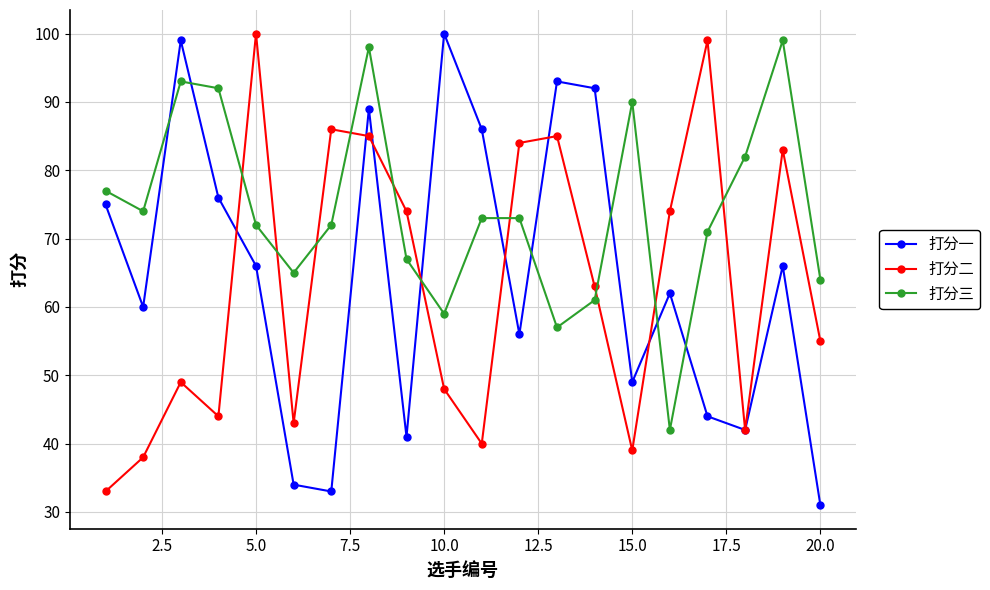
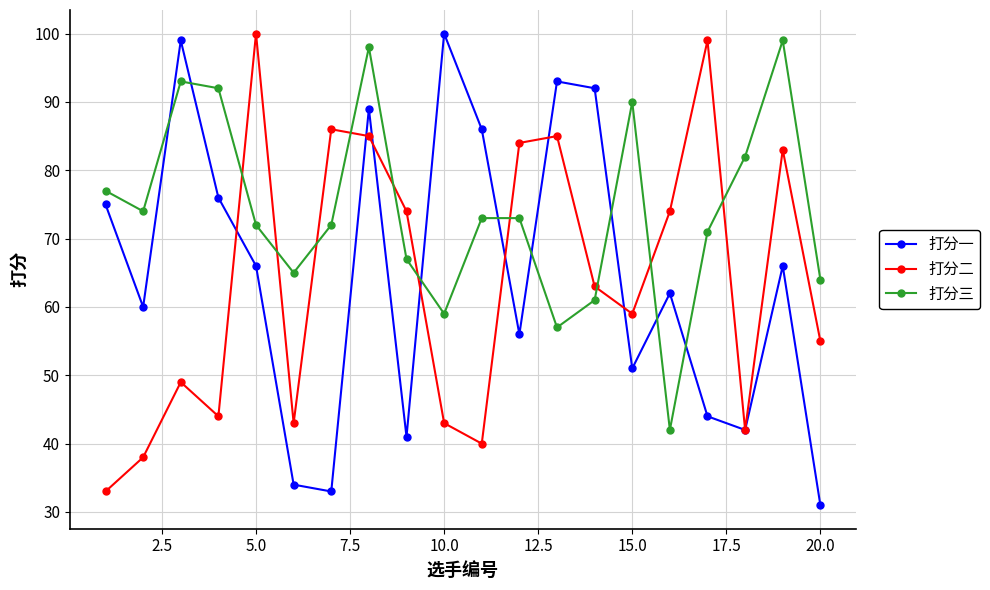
打分二, 10.0: 48 -> 43
打分一, 15.0: 49 -> 51
打分二, 15.0: 39 -> 59
